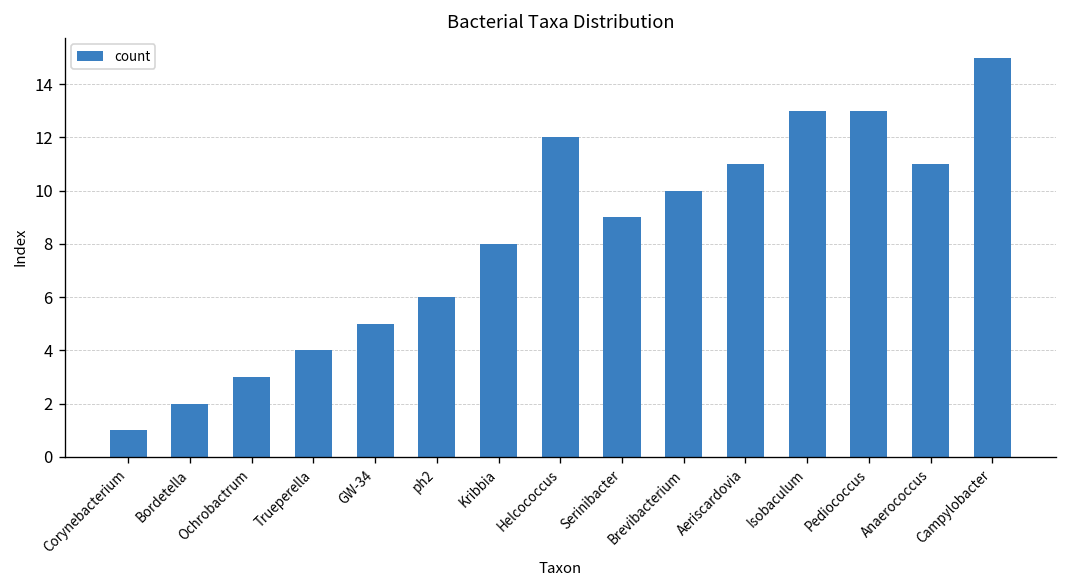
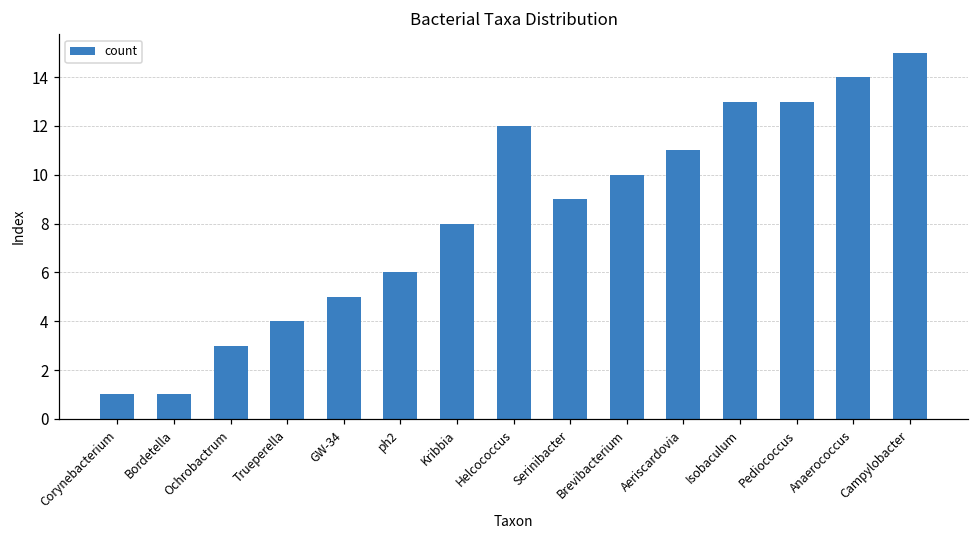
Bordetella: 2 -> 1
Anaerococcus: 11 -> 14
